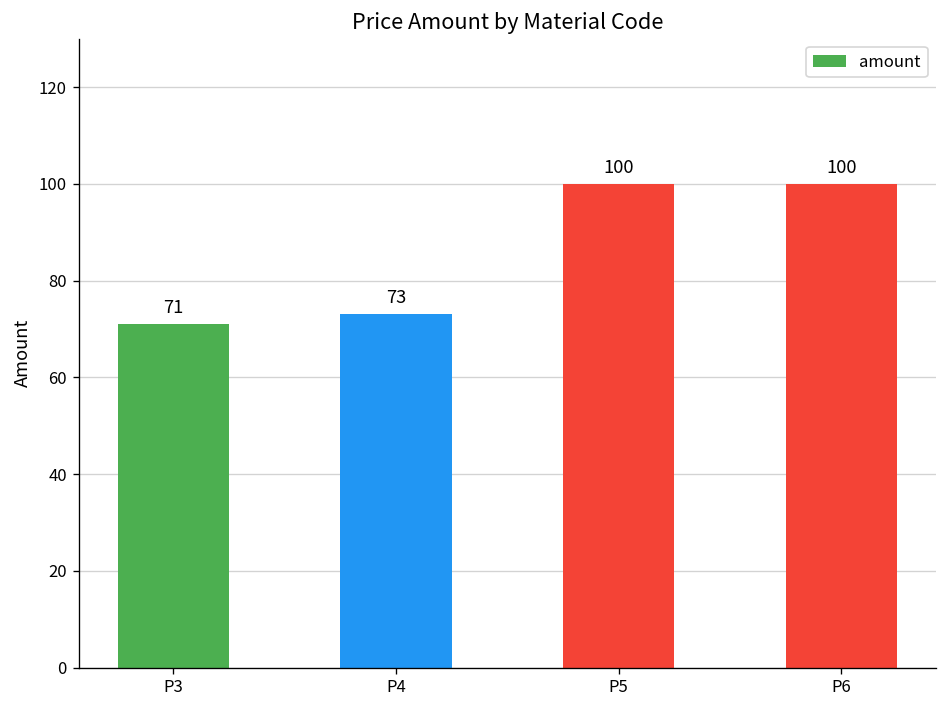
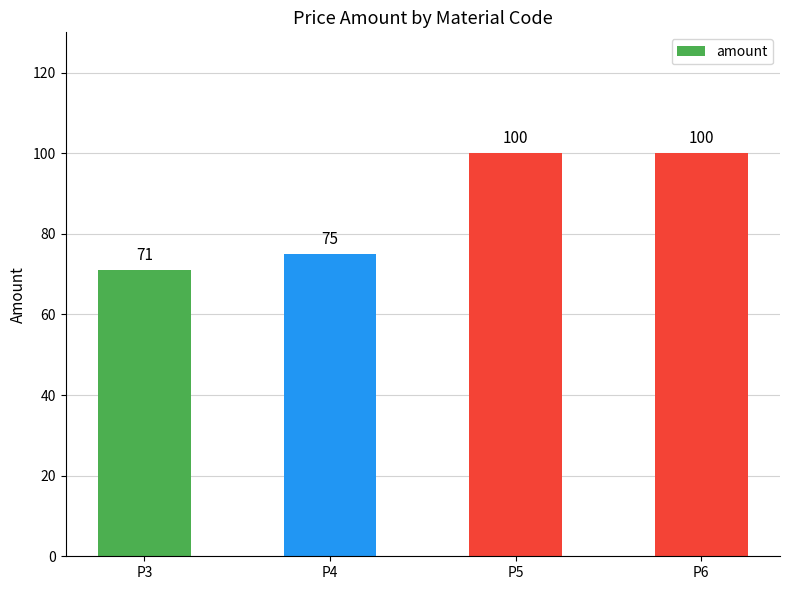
P4: 73 -> 75
